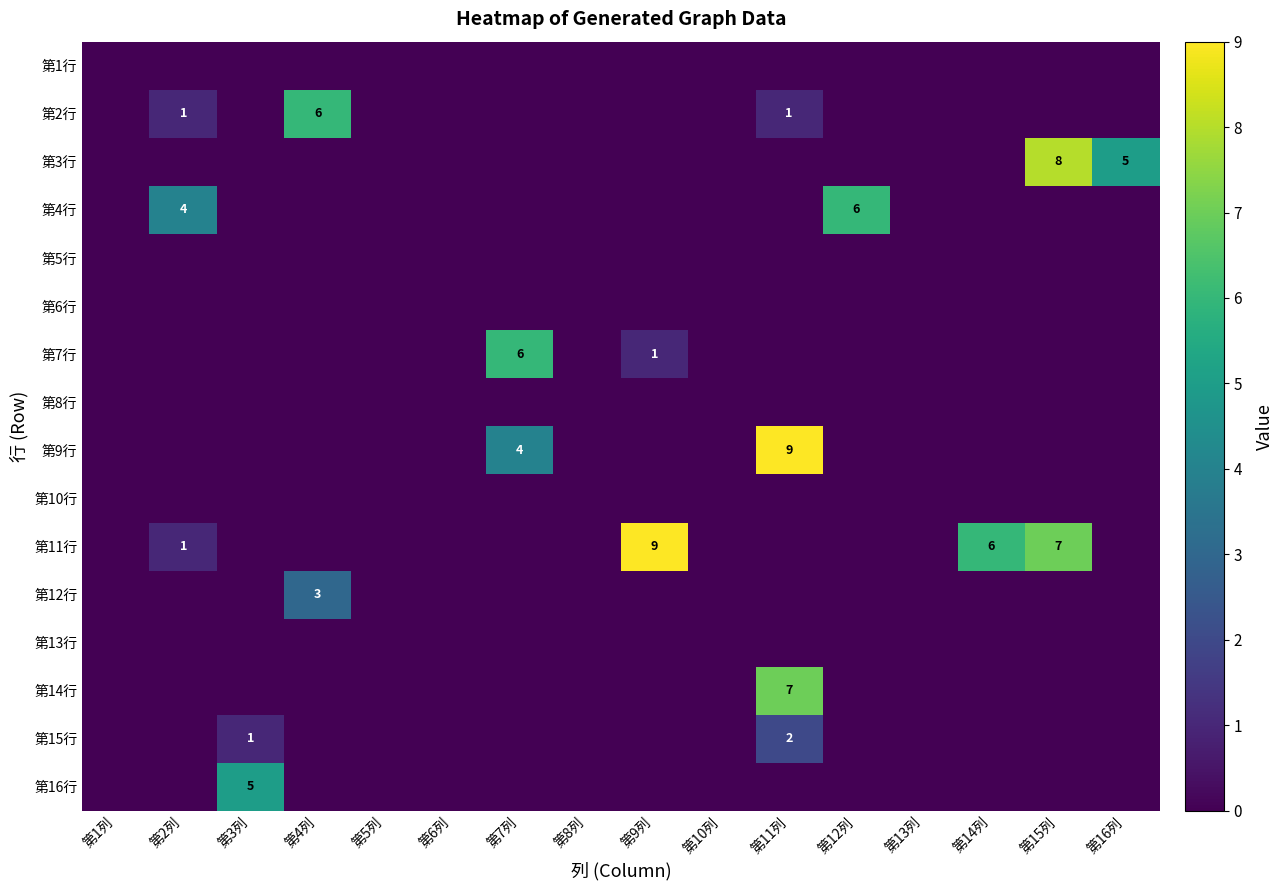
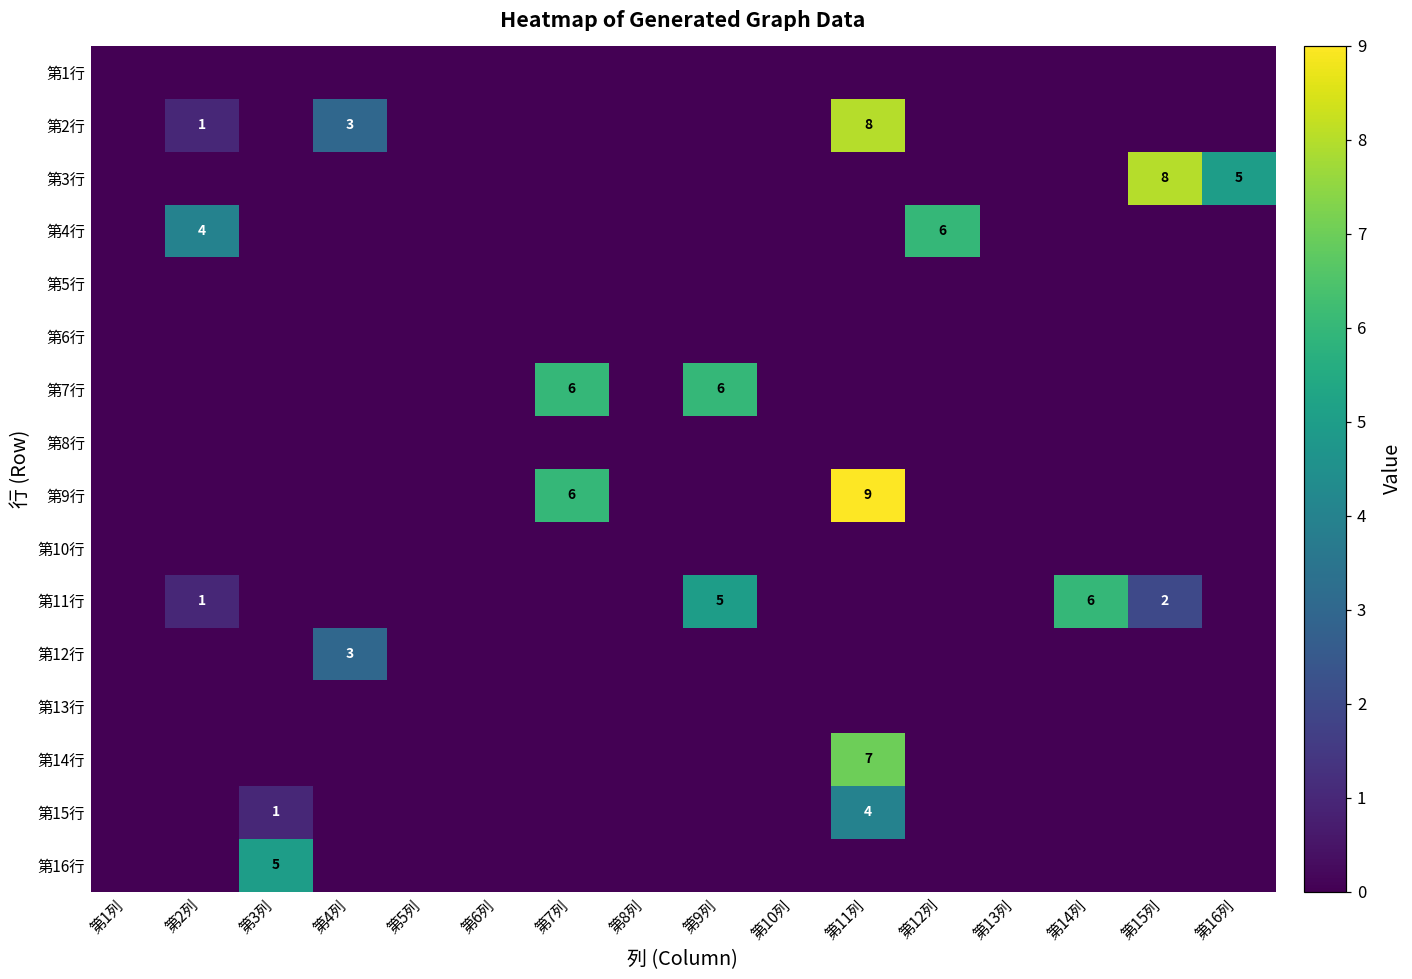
第2行, 第4列: 6 -> 3
第2行, 第11列: 1 -> 8
第7行, 第9列: 1 -> 6
第9行, 第7列: 4 -> 6
第11行, 第9列: 9 -> 5
第11行, 第15列: 7 -> 2
第15行, 第11列: 2 -> 4
